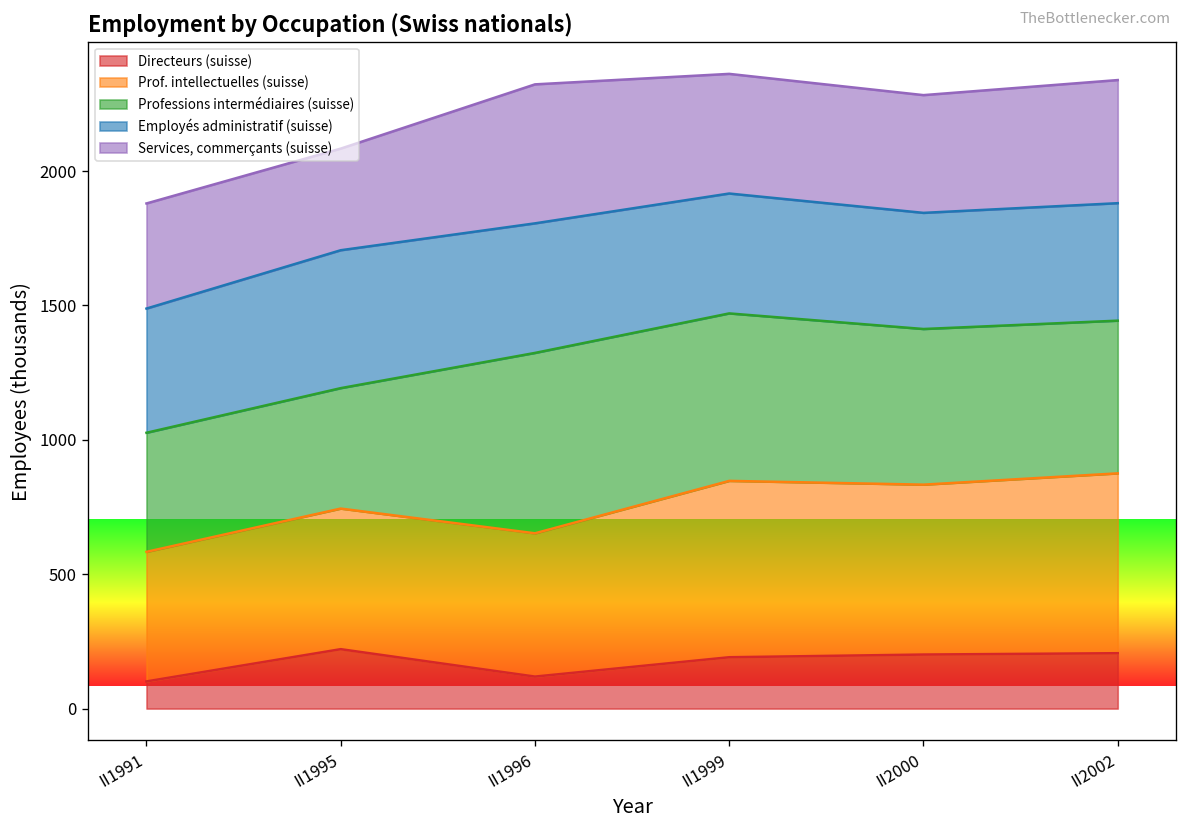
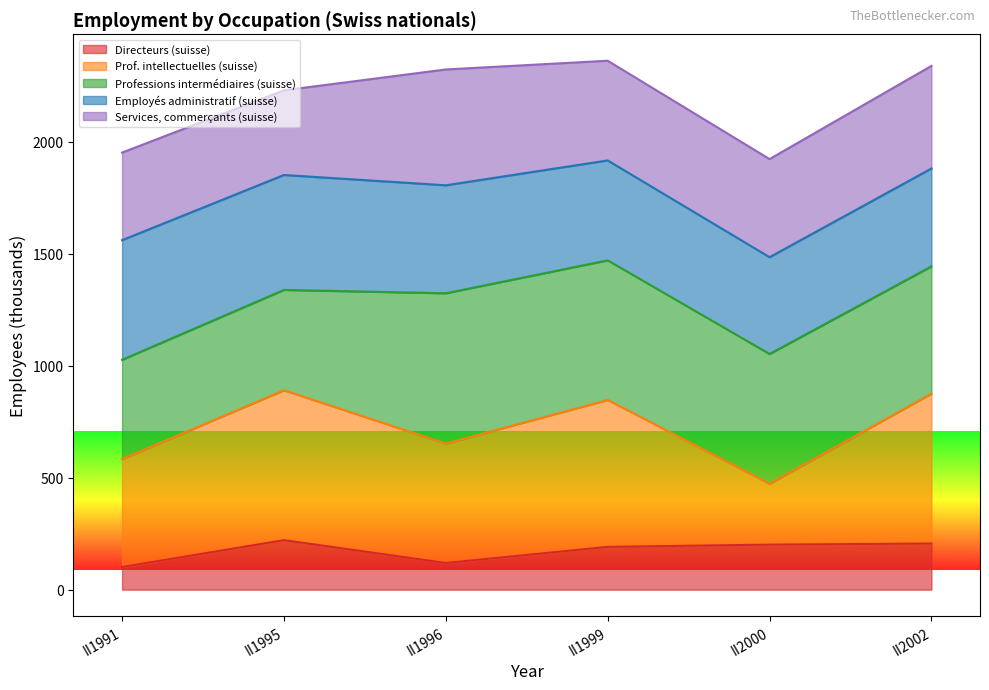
Employés administratif (suisse), II1991: 460 -> 530
Prof. intellectuelles (suisse), II1995: 520 -> 670
Prof. intellectuelles (suisse), II2000: 630 -> 270
